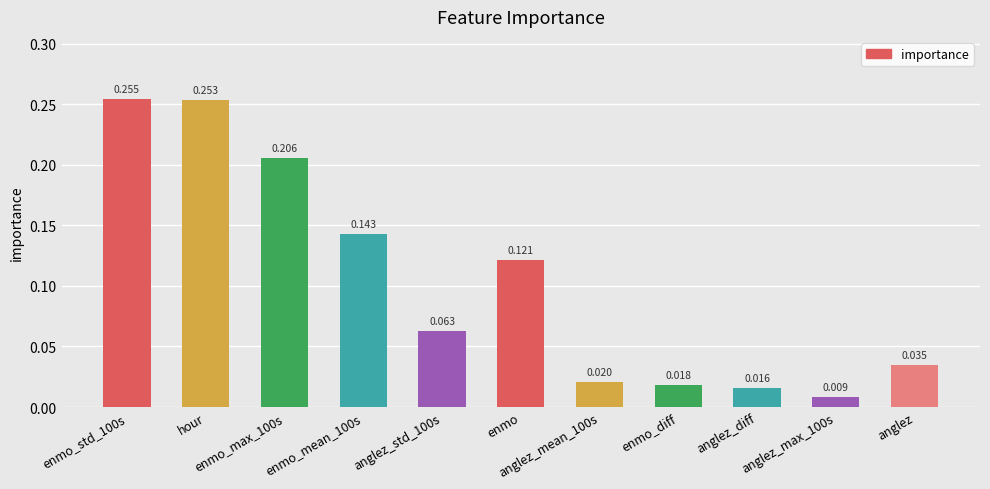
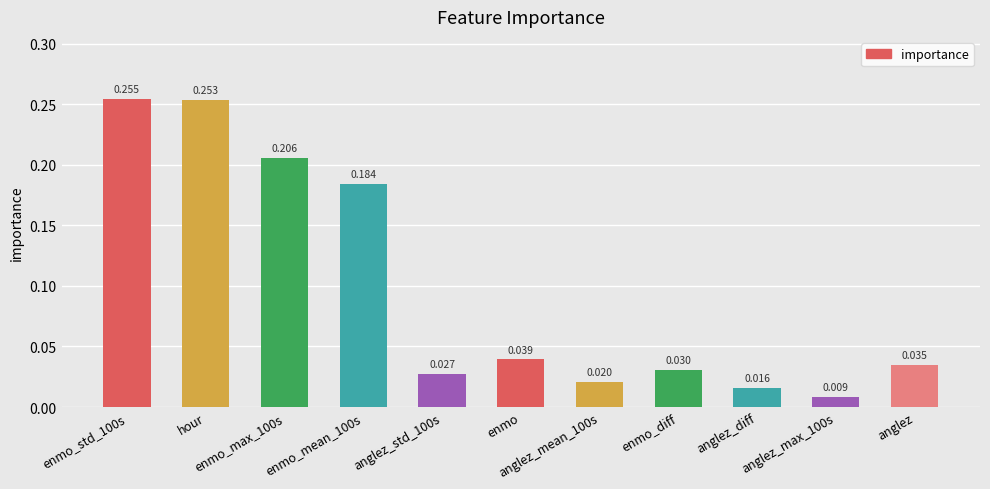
enmo_mean_100s: 0.143 -> 0.184
anglez_std_100s: 0.063 -> 0.027
enmo: 0.121 -> 0.039
enmo_diff: 0.018 -> 0.030
